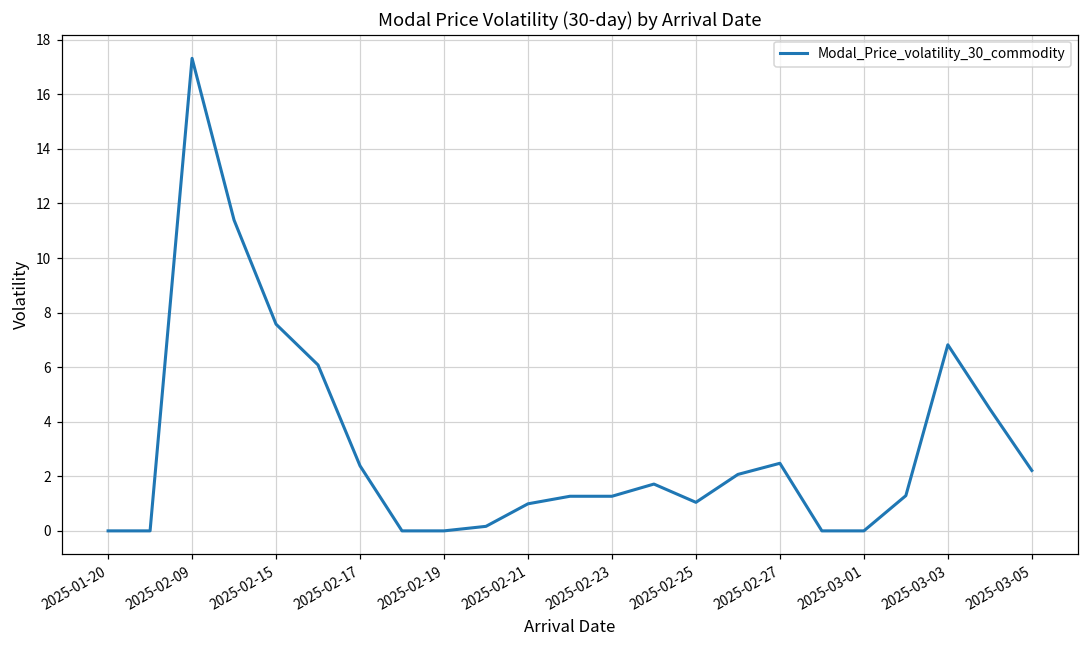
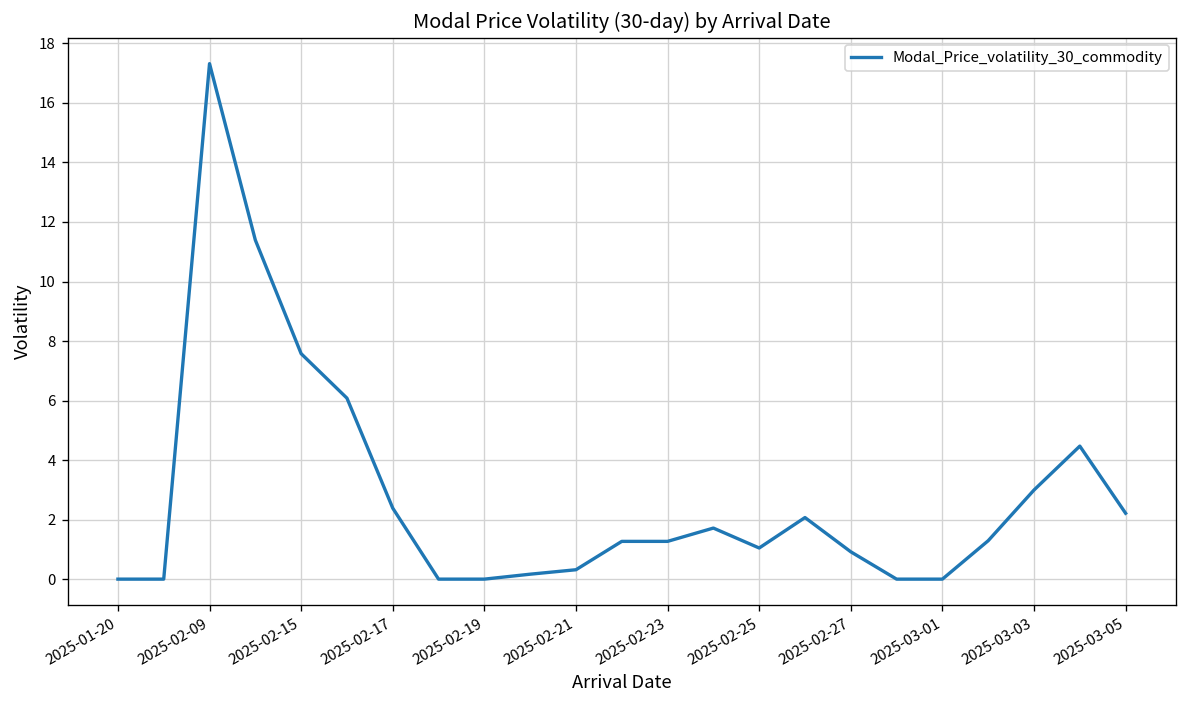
2025-02-21: 1.0 -> 0.3
2025-02-27: 2.5 -> 0.9
2025-03-03: 6.8 -> 3.0
